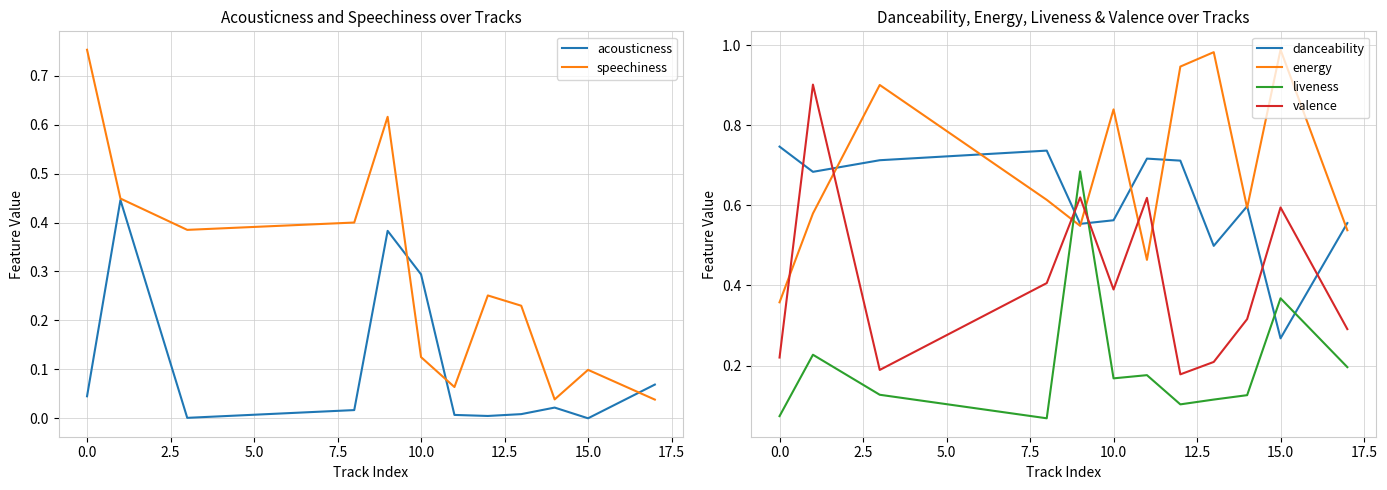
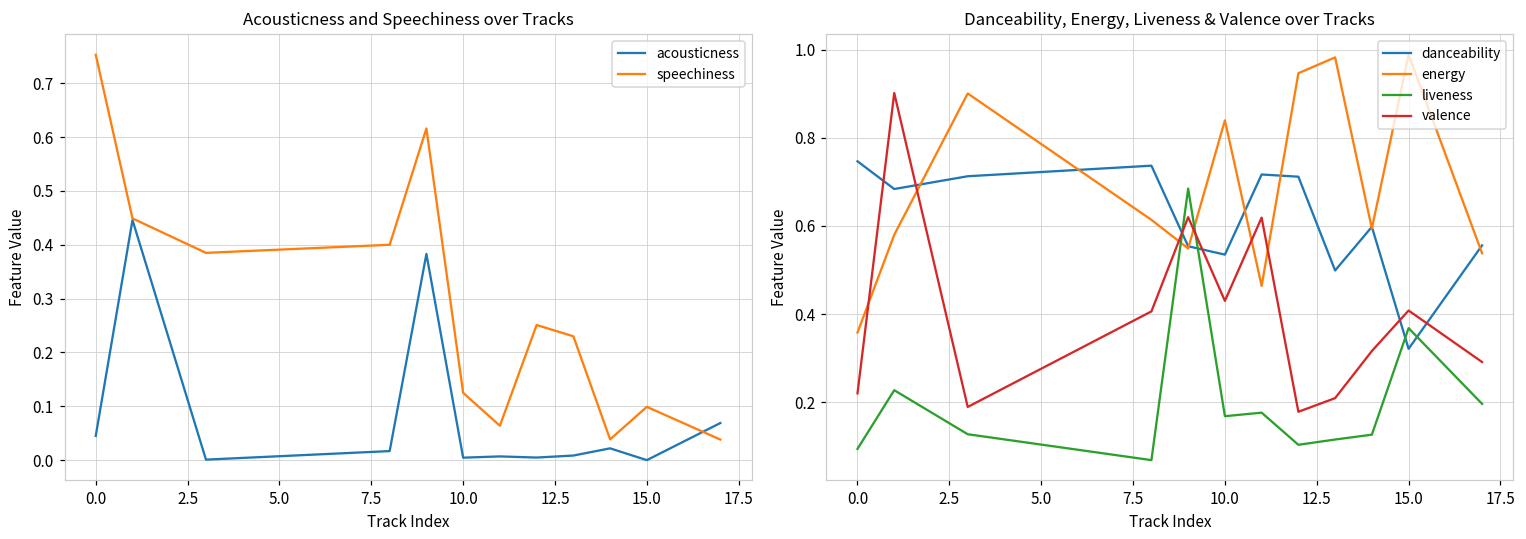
Acousticness and Speechiness over Tracks, acousticness, 10.0: 0.29 -> 0.00
Danceability, Energy, Liveness & Valence over Tracks, liveness, 0.0: 0.07 -> 0.09
Danceability, Energy, Liveness & Valence over Tracks, danceability, 10.0: 0.56 -> 0.54
Danceability, Energy, Liveness & Valence over Tracks, valence, 10.0: 0.39 -> 0.43
Danceability, Energy, Liveness & Valence over Tracks, danceability, 15.0: 0.27 -> 0.32
Danceability, Energy, Liveness & Valence over Tracks, valence, 15.0: 0.60 -> 0.41
